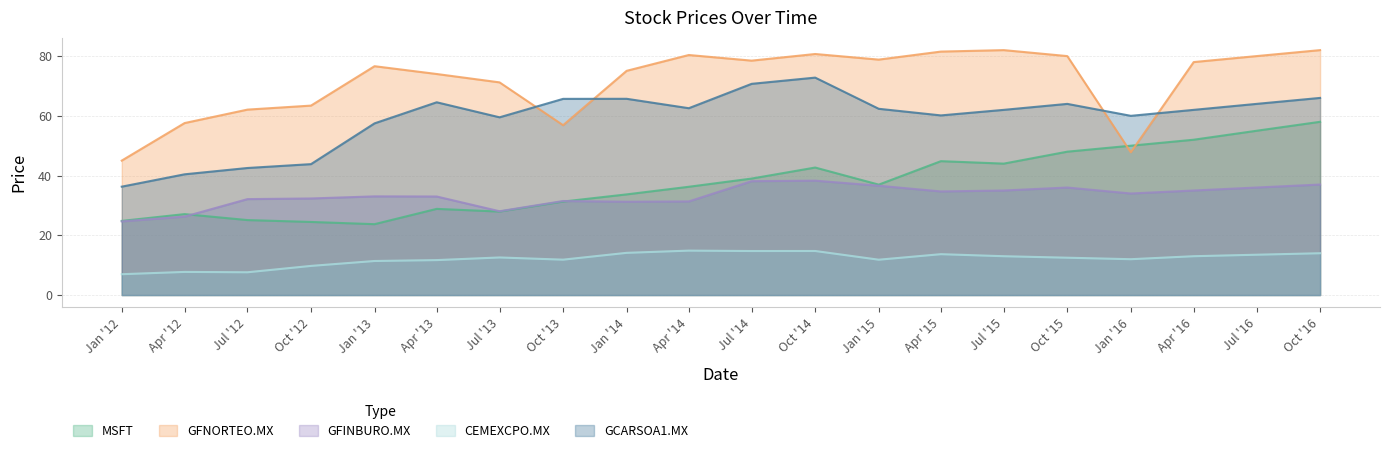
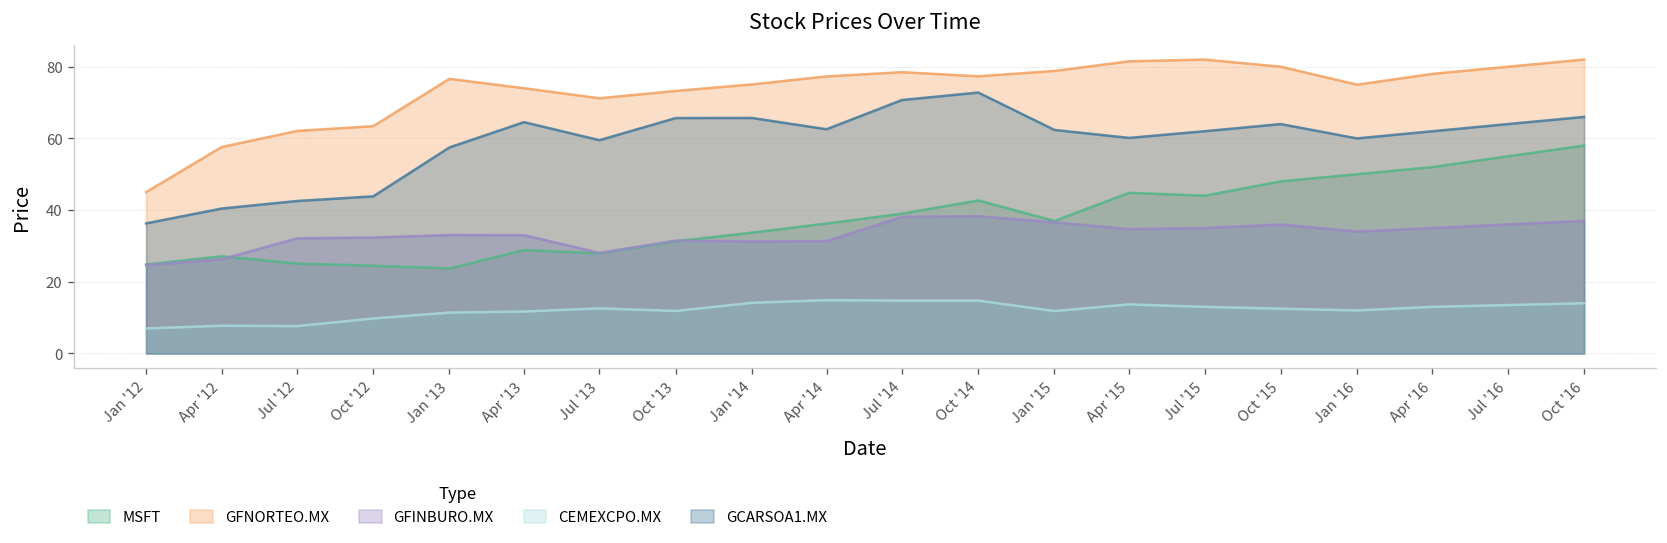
GFNORTEO.MX, Oct '13: 57 -> 73
GFNORTEO.MX, Apr '14: 80 -> 77
GFNORTEO.MX, Oct '14: 81 -> 77
GFNORTEO.MX, Jan '16: 48 -> 75
